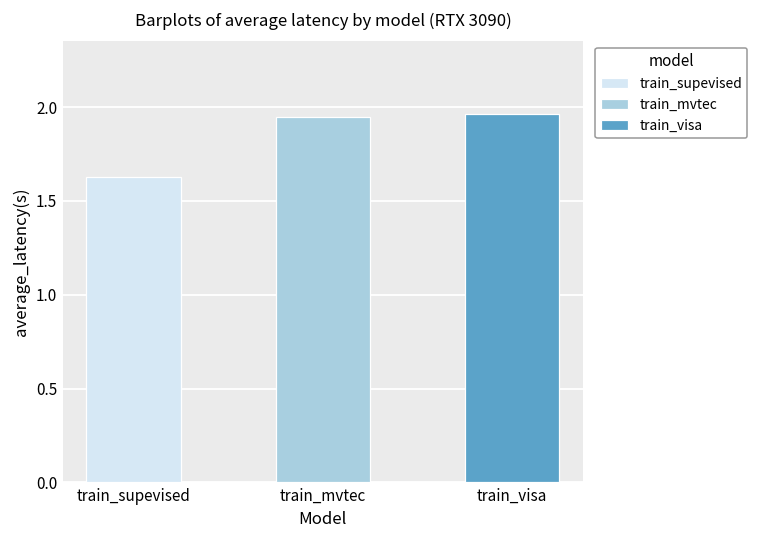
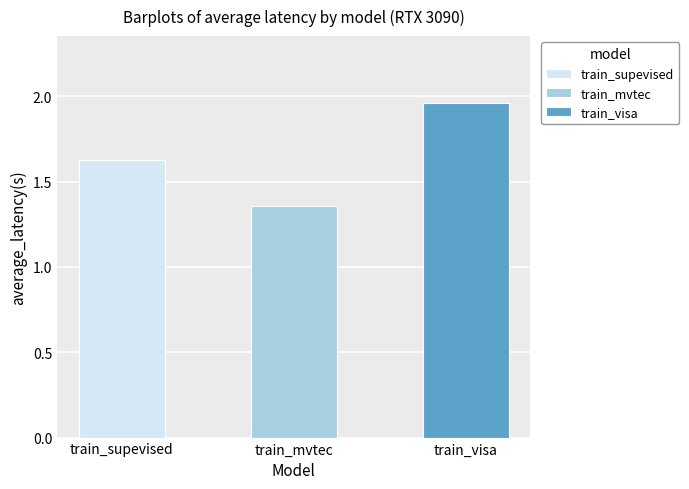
train_mvtec: 1.95 -> 1.36
